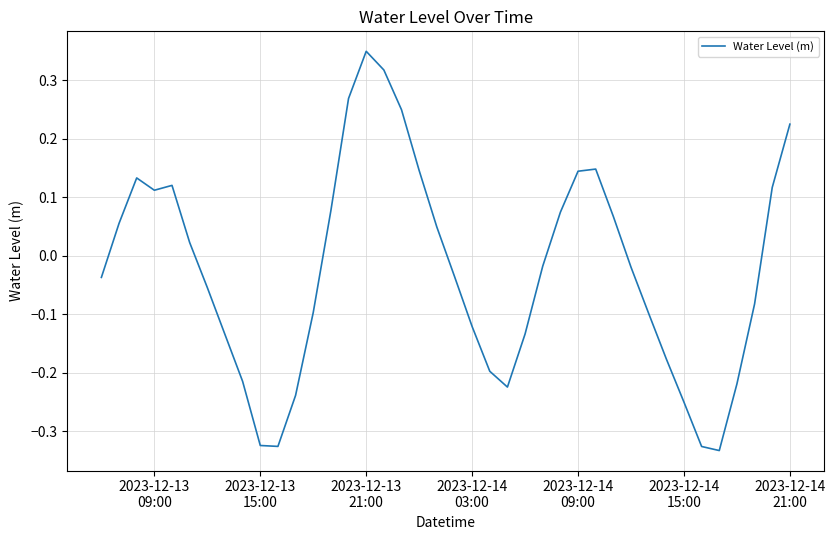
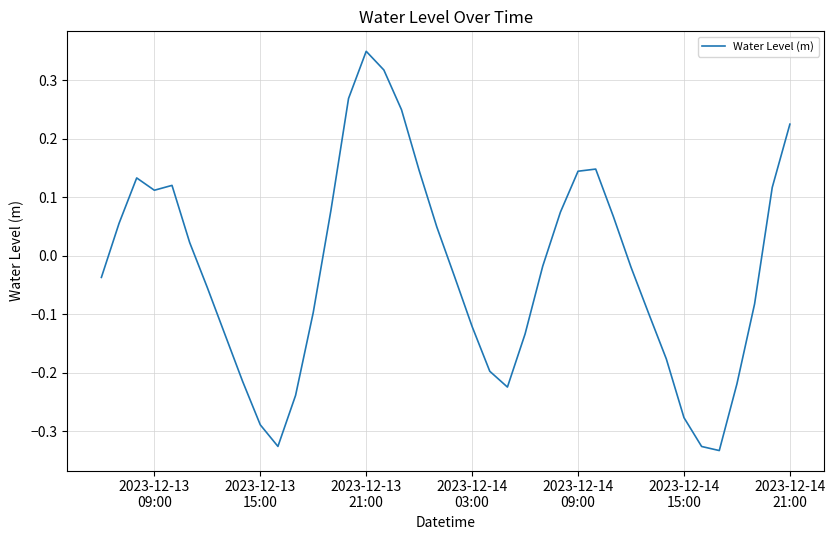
2023-12-13 15:00: -0.32 -> -0.29
2023-12-14 15:00: -0.25 -> -0.28
